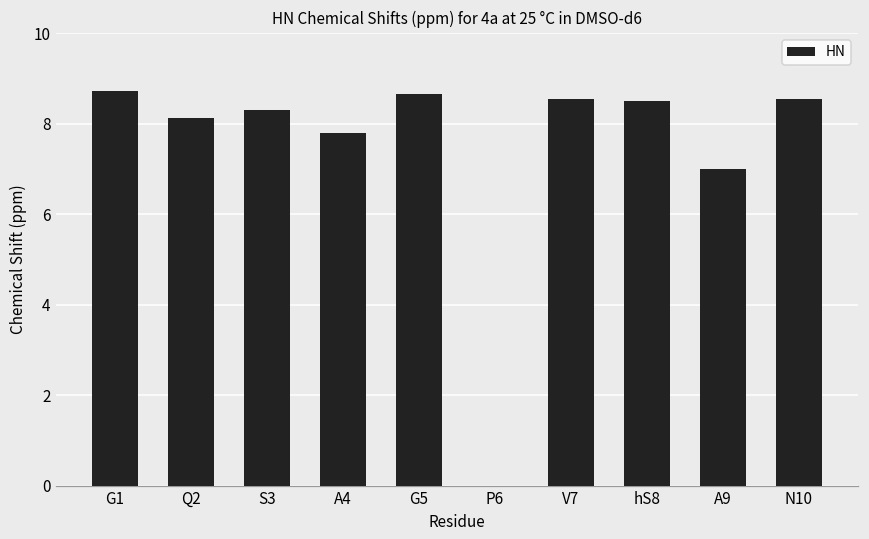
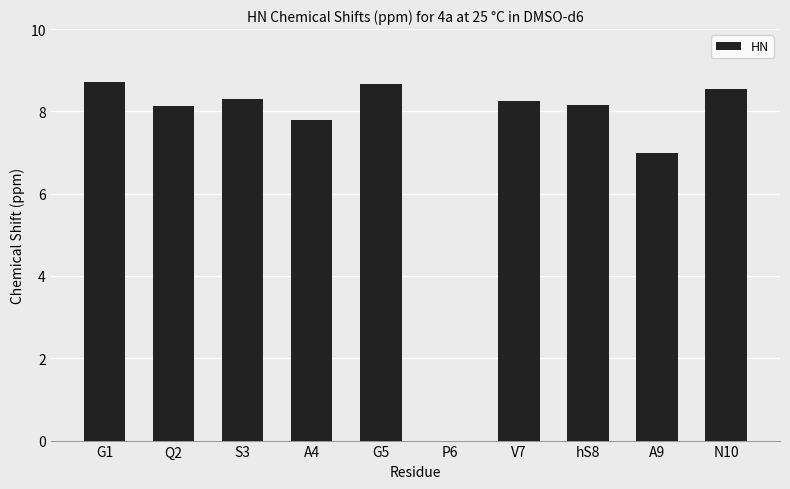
V7: 8.6 -> 8.3
hS8: 8.5 -> 8.2
